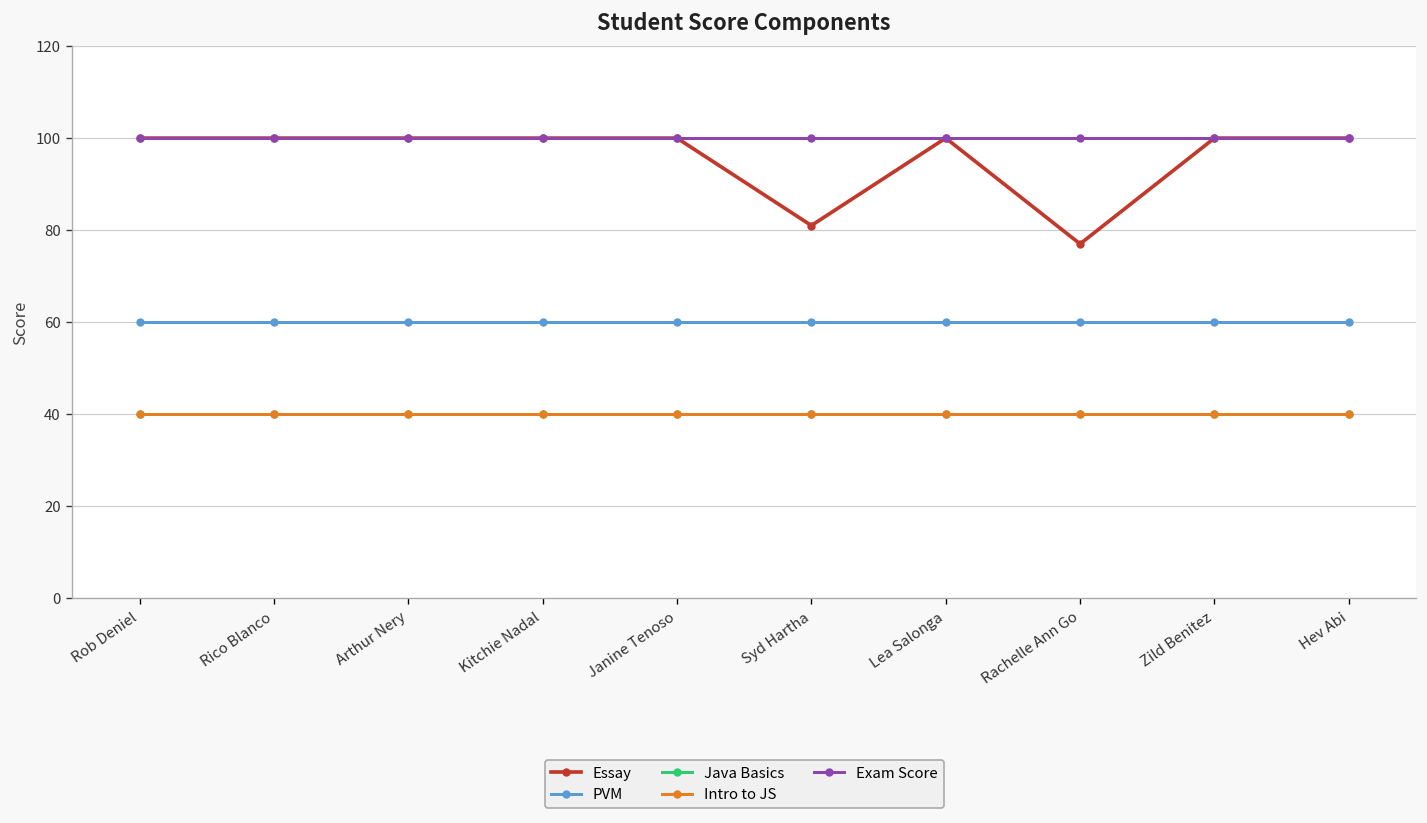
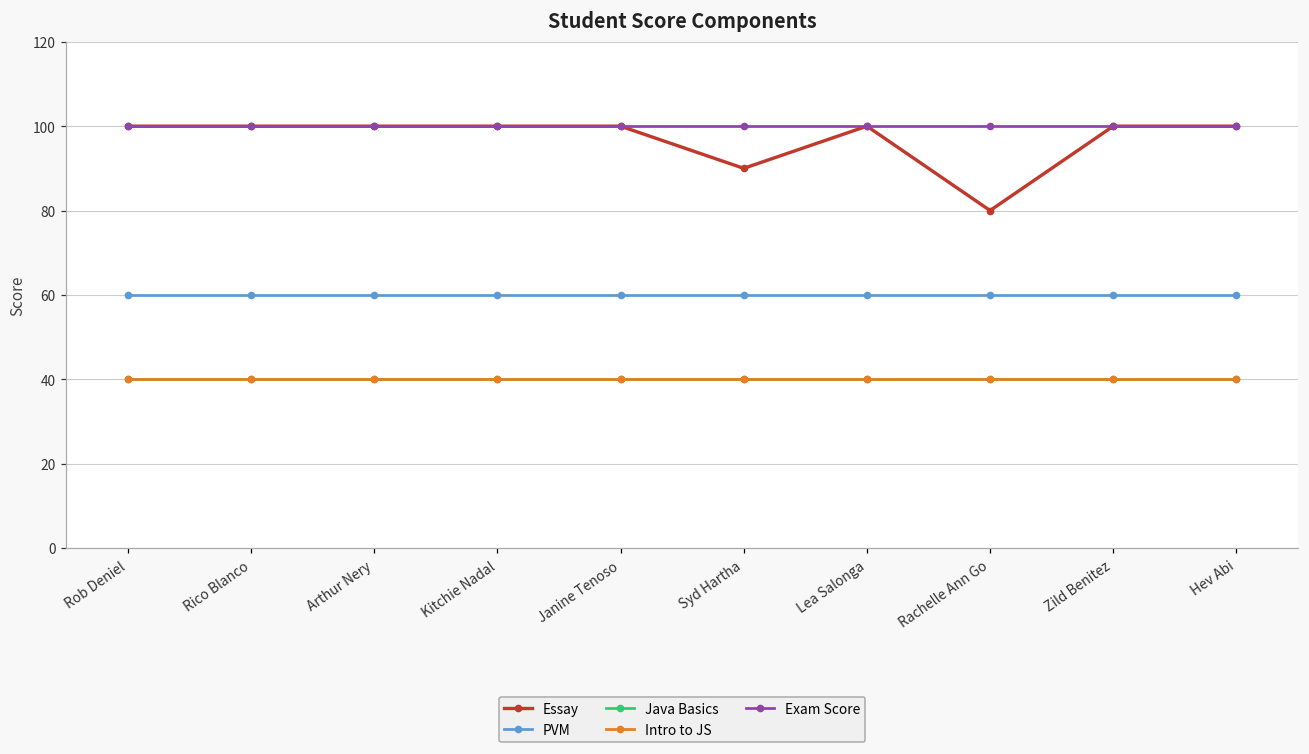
Essay, Syd Hartha: 81 -> 90
Essay, Rachelle Ann Go: 77 -> 80
